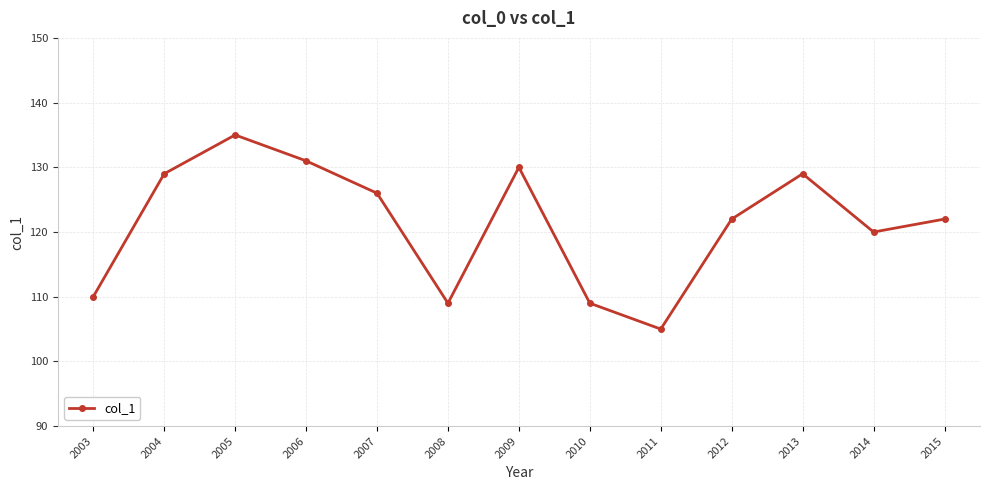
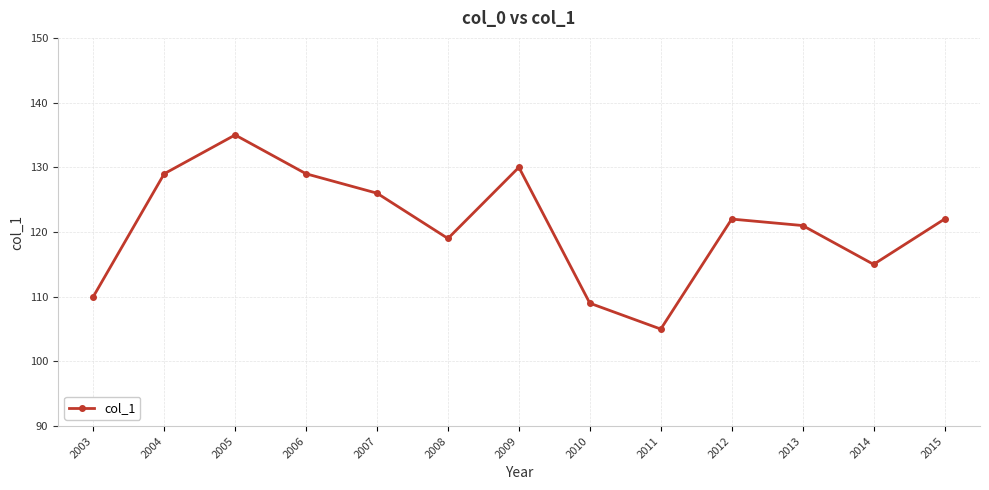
2006: 131 -> 129
2008: 109 -> 119
2013: 129 -> 121
2014: 120 -> 115
